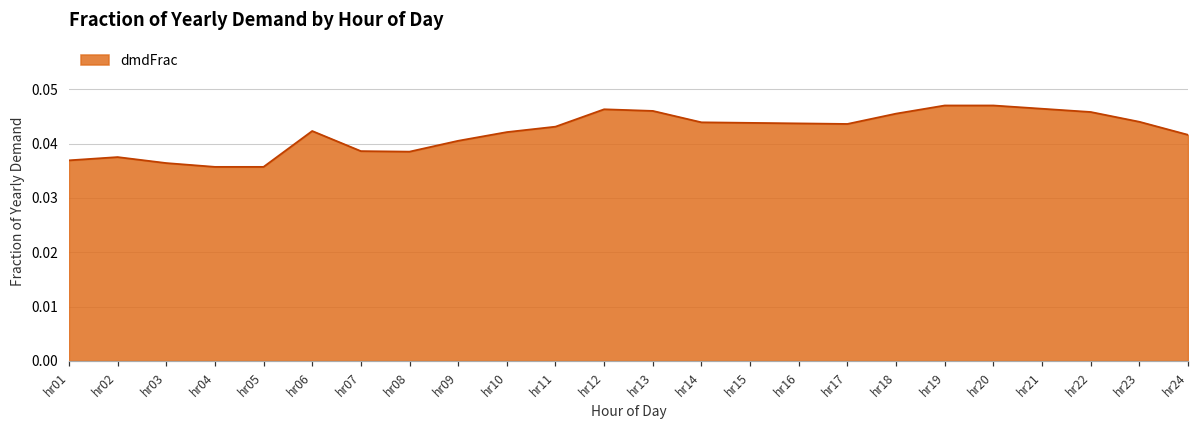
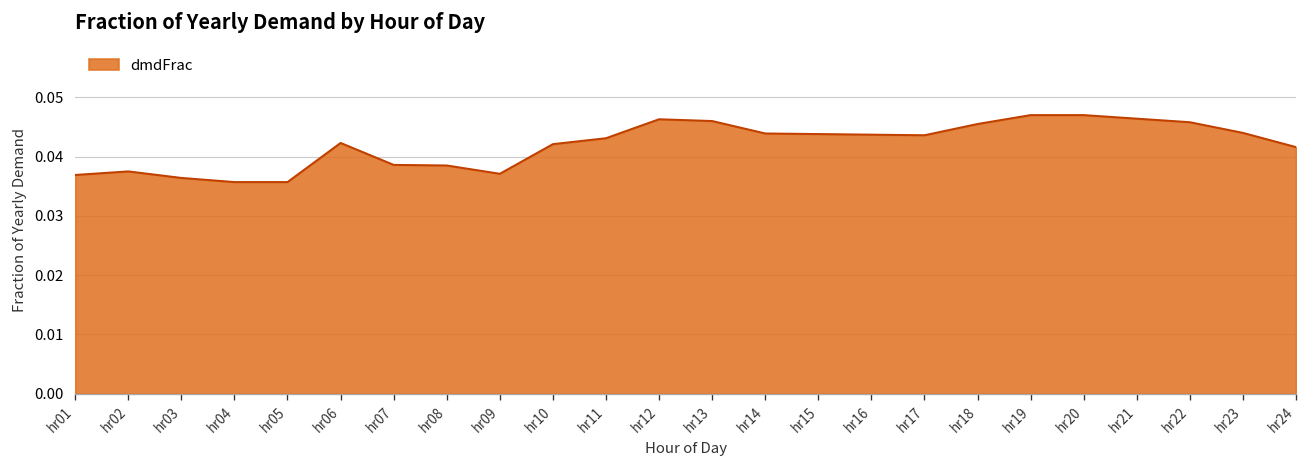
hr09: 0.041 -> 0.037
